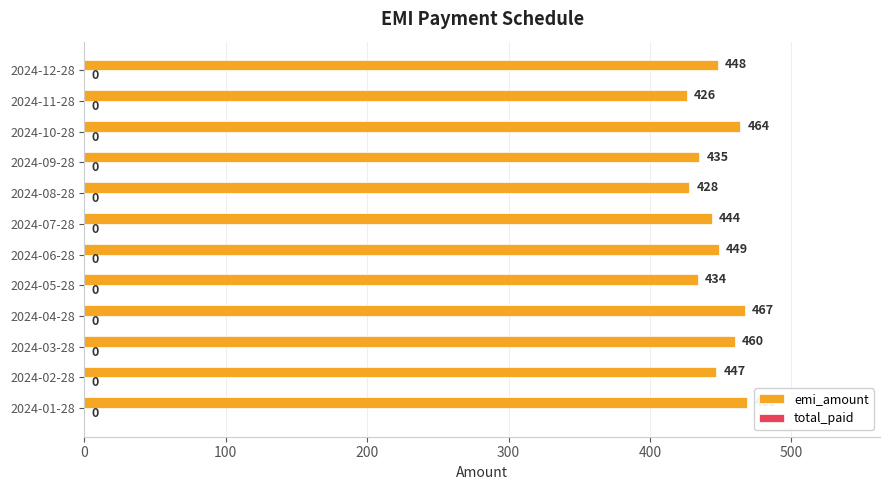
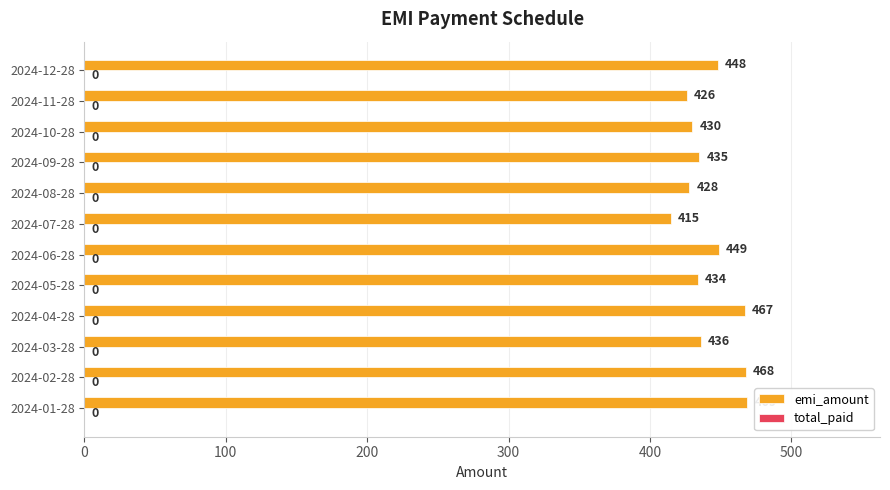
emi_amount, 2024-10-28: 464 -> 430
emi_amount, 2024-07-28: 444 -> 415
emi_amount, 2024-03-28: 460 -> 436
emi_amount, 2024-02-28: 447 -> 468
